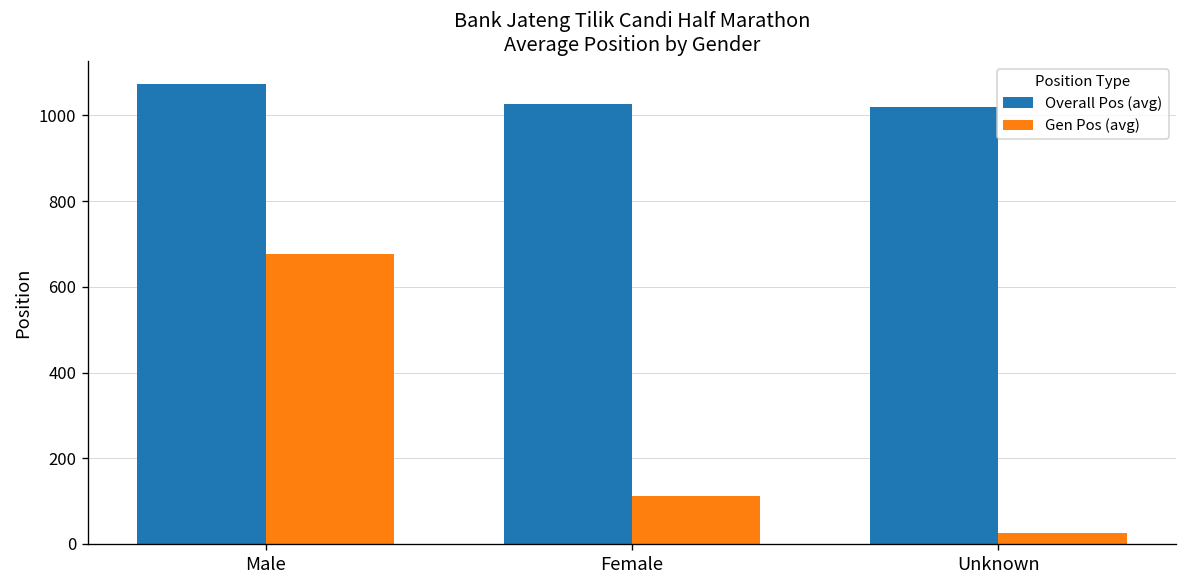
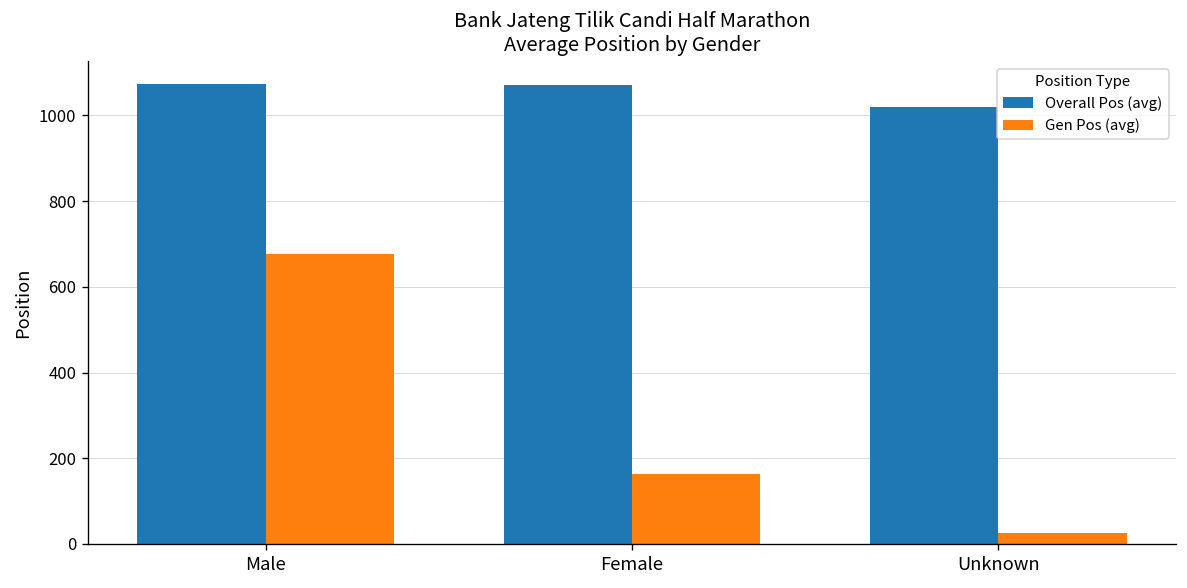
Overall Pos (avg), Female: 1030 -> 1070
Gen Pos (avg), Female: 110 -> 160
